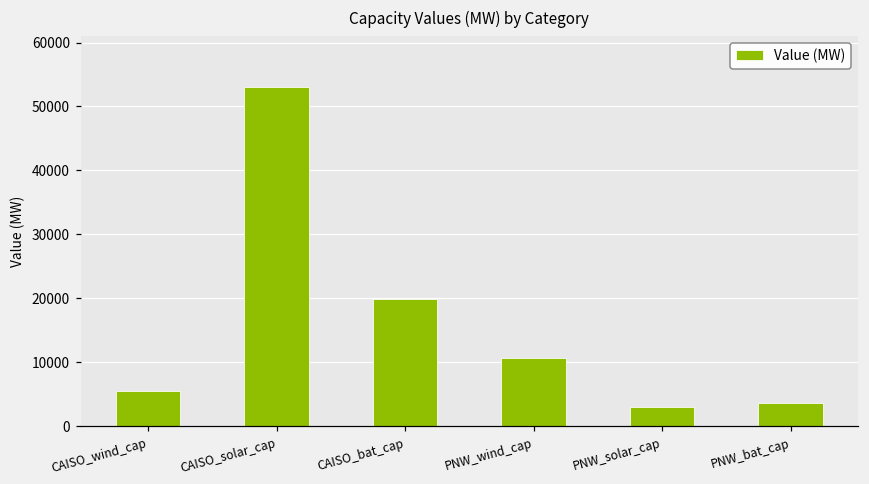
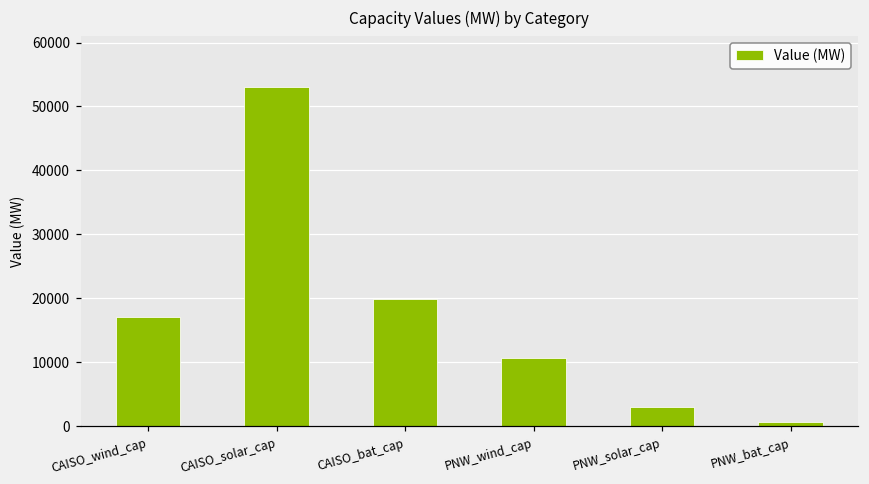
CAISO_wind_cap: 5000 -> 17000
PNW_bat_cap: 4000 -> 1000
